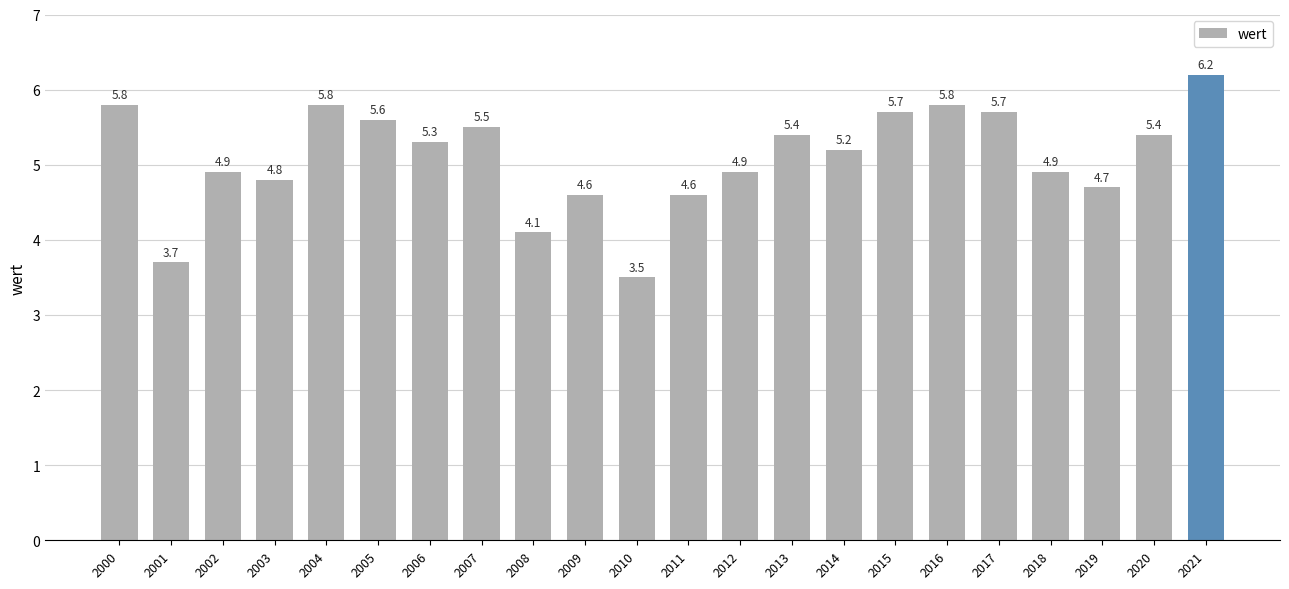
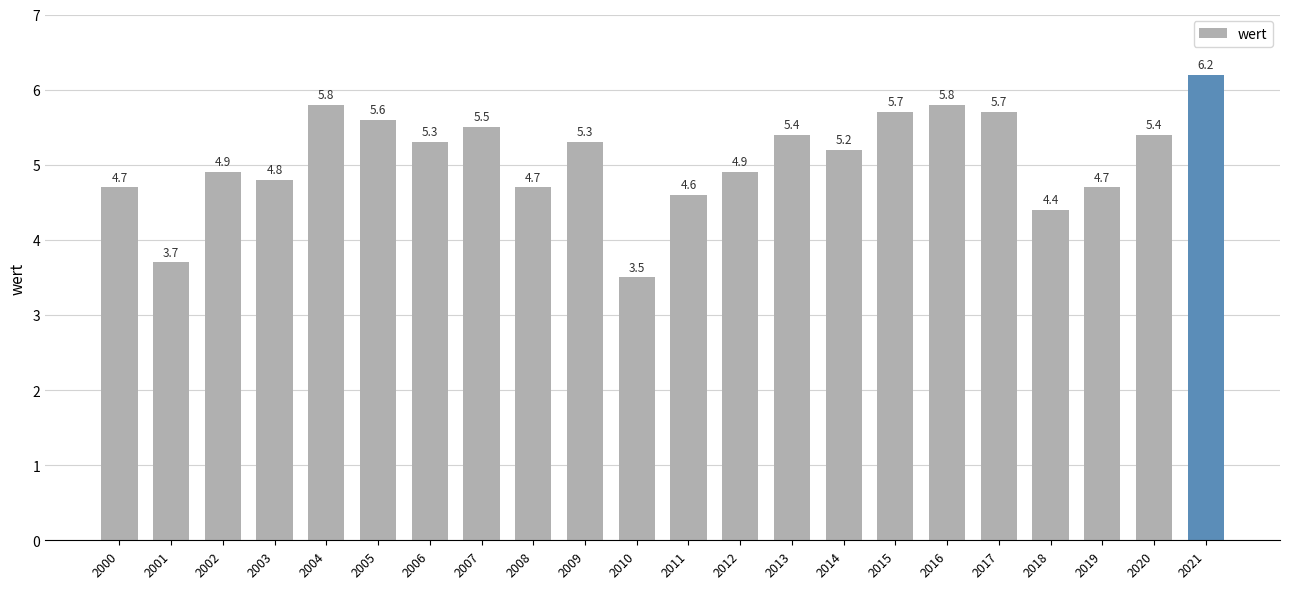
2000: 5.8 -> 4.7
2008: 4.1 -> 4.7
2009: 4.6 -> 5.3
2018: 4.9 -> 4.4
